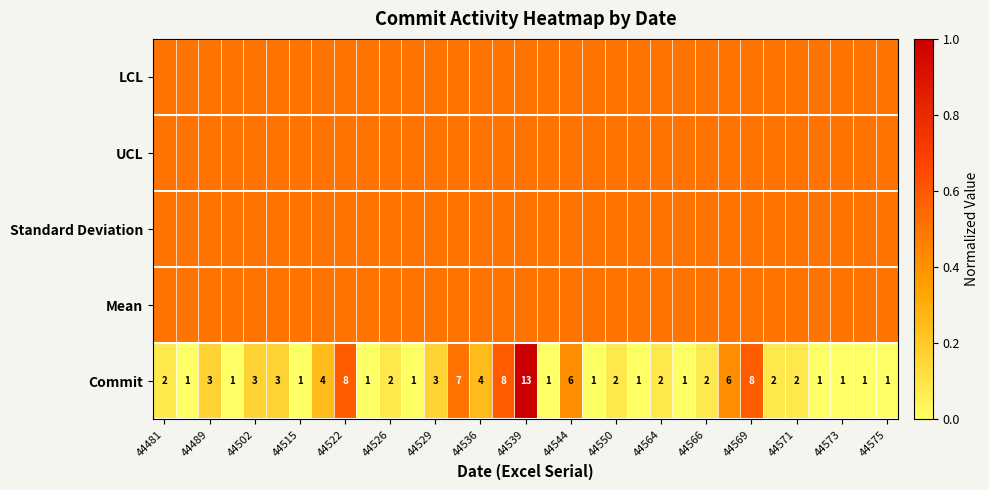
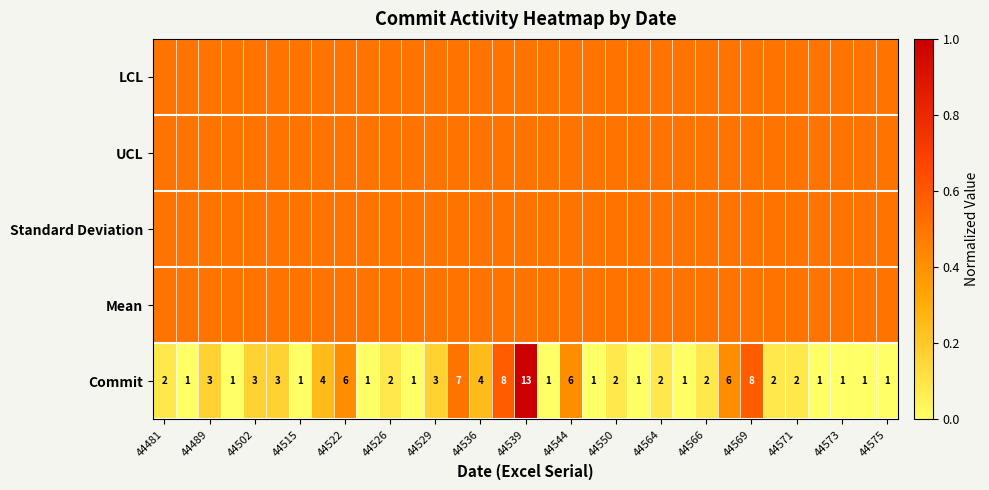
Commit, 44522: 8 -> 6
